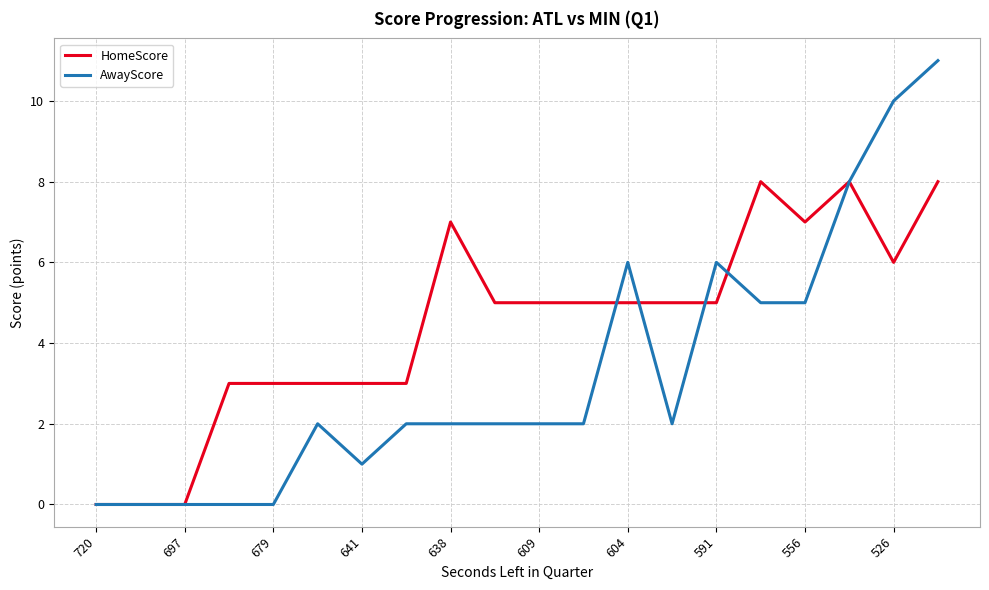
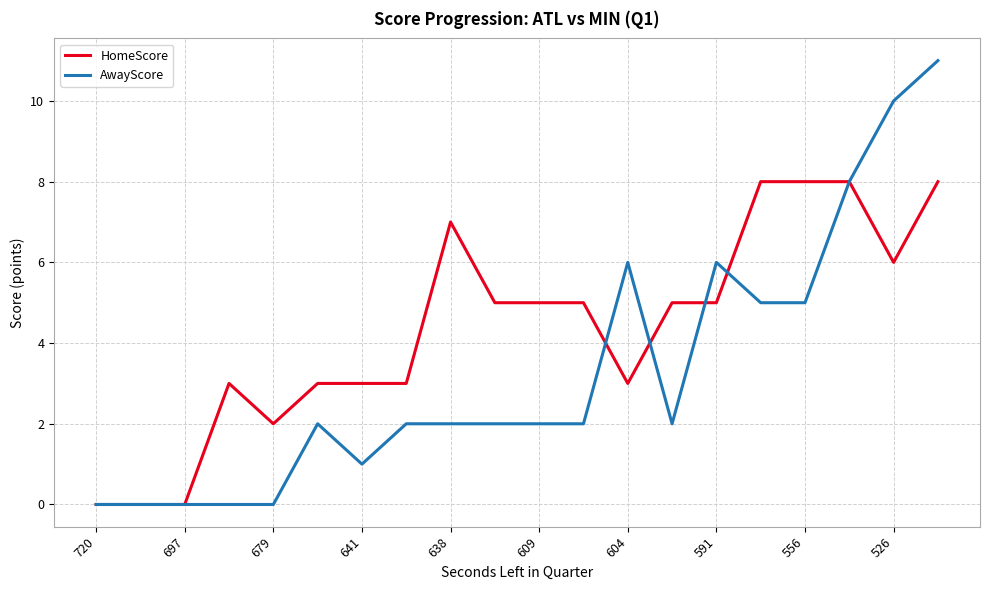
HomeScore, 679: 3 -> 2
HomeScore, 604: 5 -> 3
HomeScore, 556: 7 -> 8
